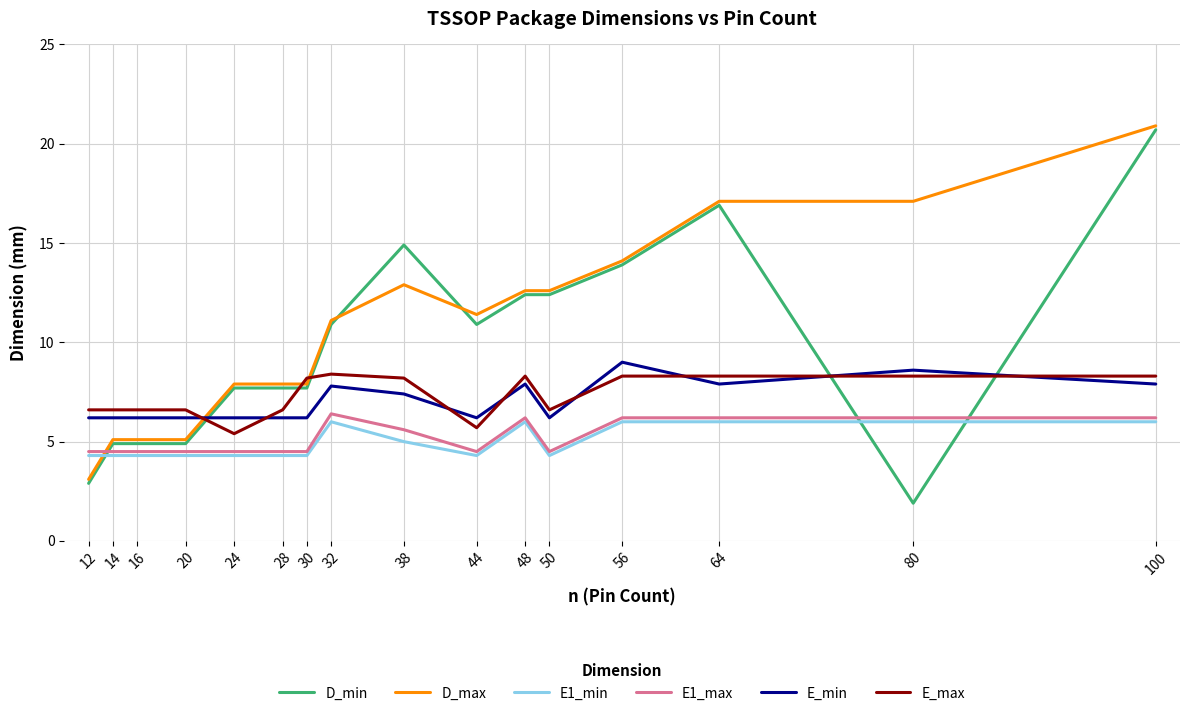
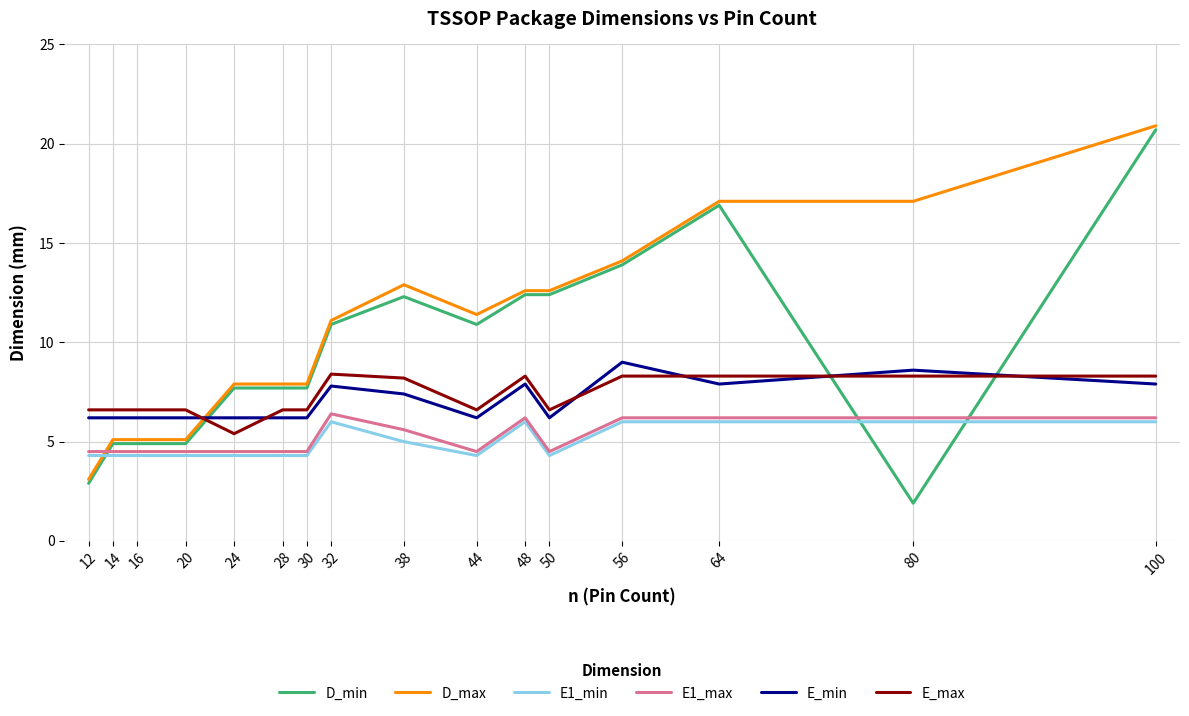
E_max, 30: 8.2 -> 6.6
D_min, 38: 14.9 -> 12.3
E_max, 44: 5.7 -> 6.6
